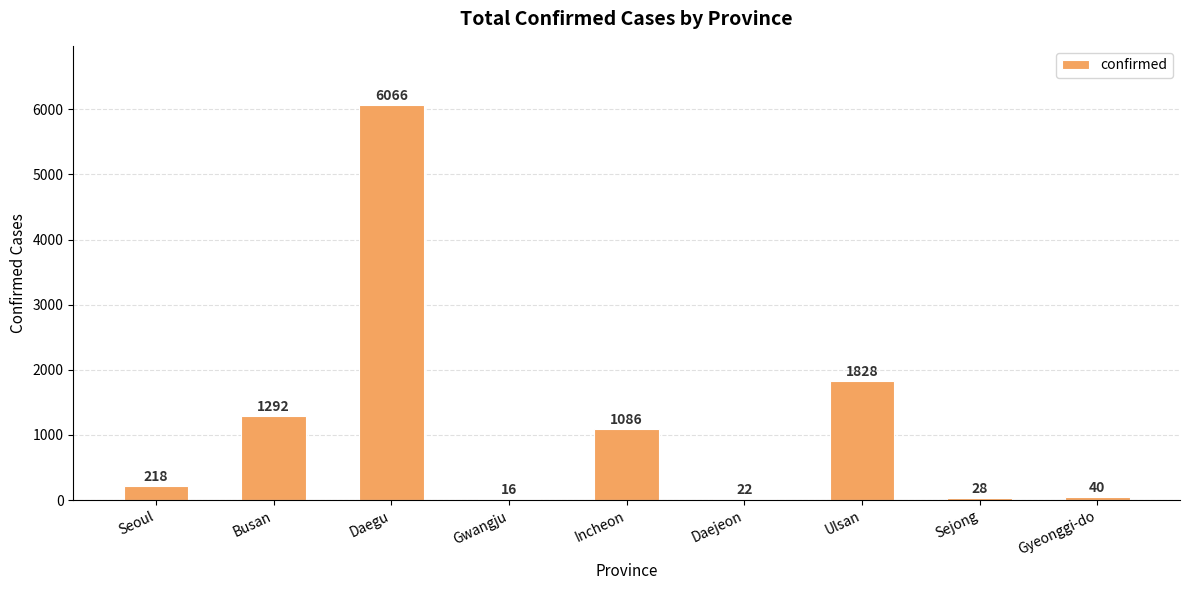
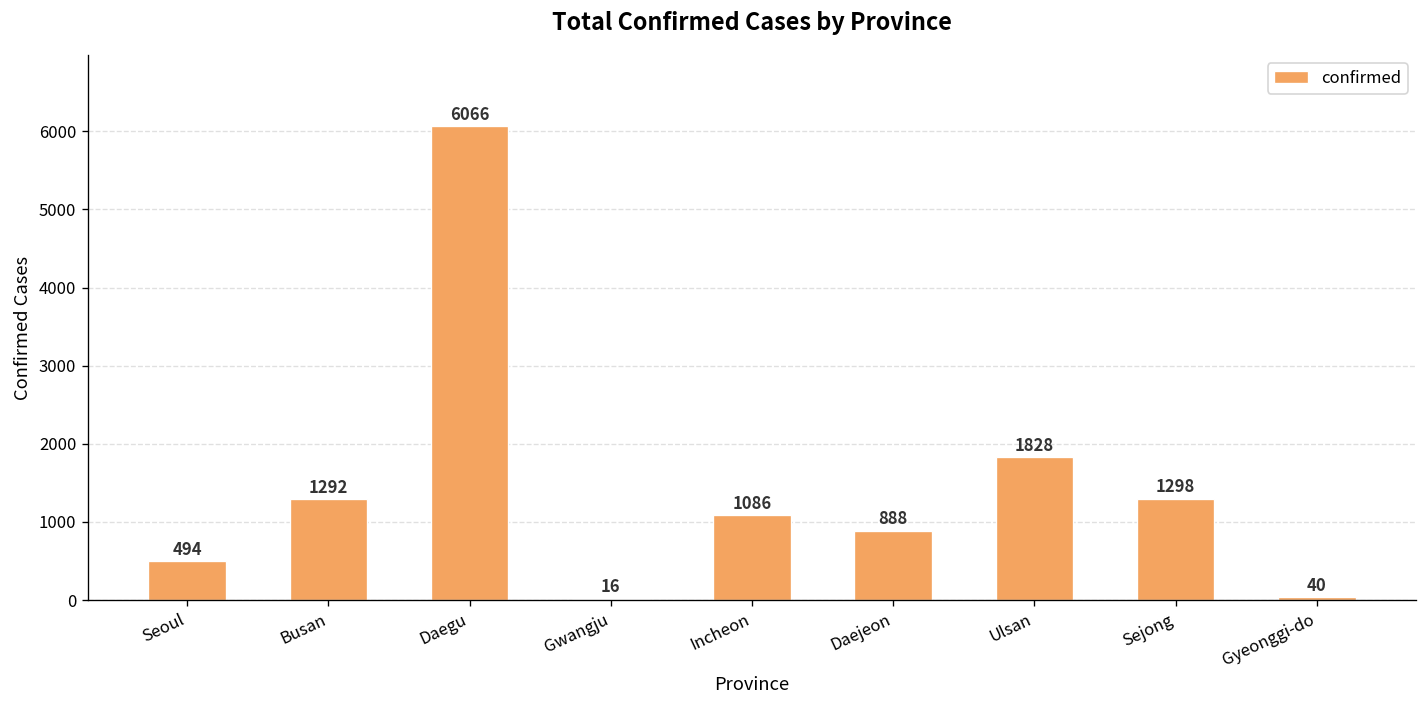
Seoul: 218 -> 494
Daejeon: 22 -> 888
Sejong: 28 -> 1298
